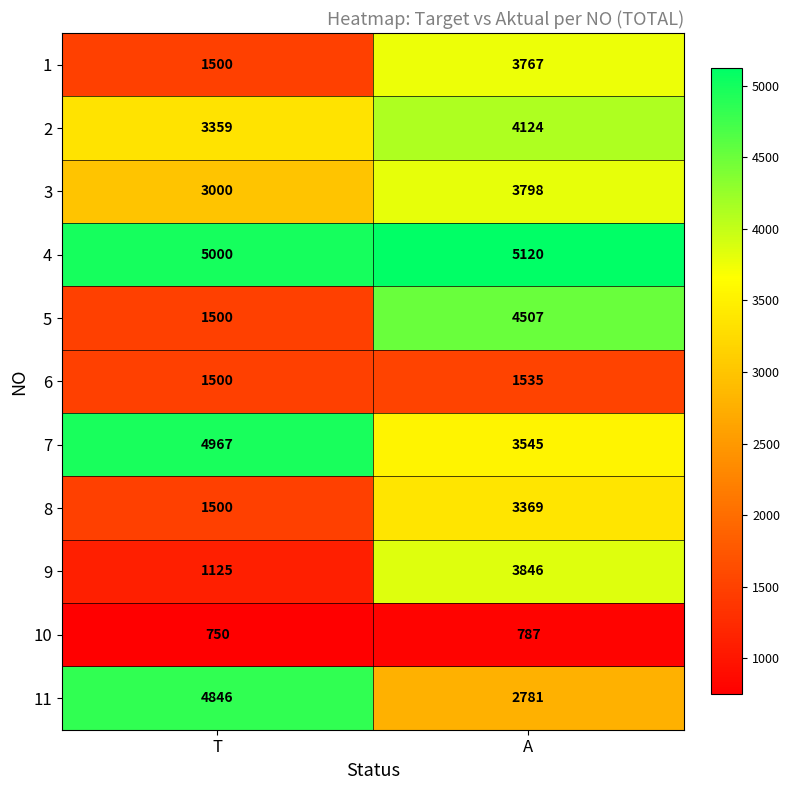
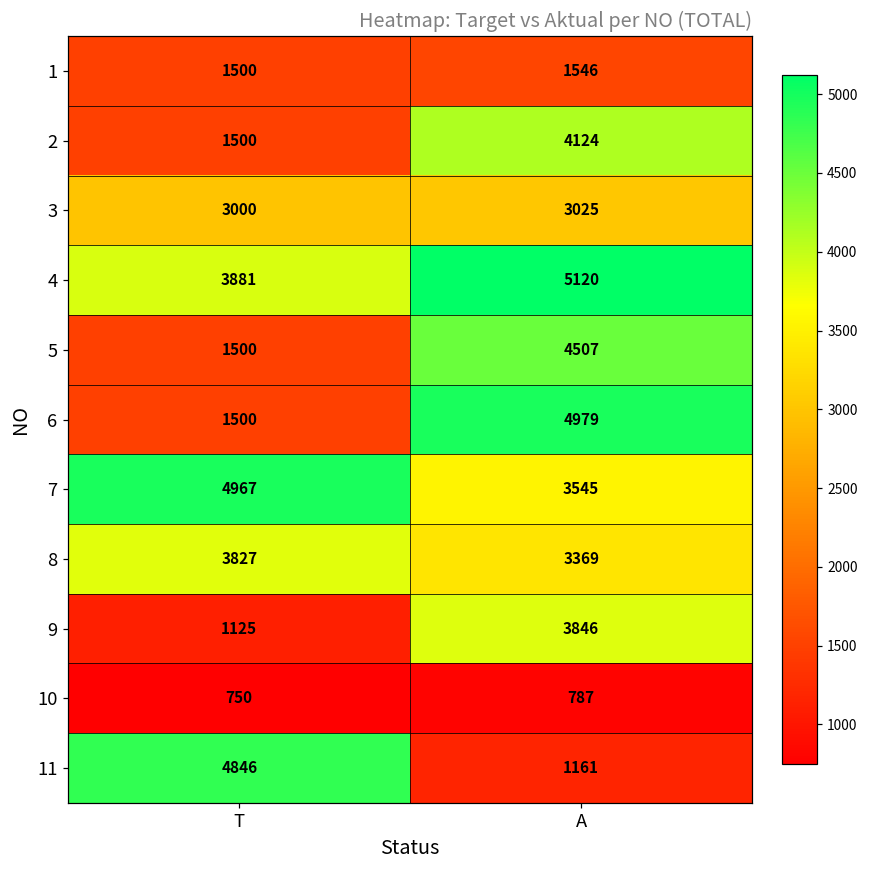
1, A: 3767 -> 1546
2, T: 3359 -> 1500
3, A: 3798 -> 3025
4, T: 5000 -> 3881
6, A: 1535 -> 4979
8, T: 1500 -> 3827
11, A: 2781 -> 1161
